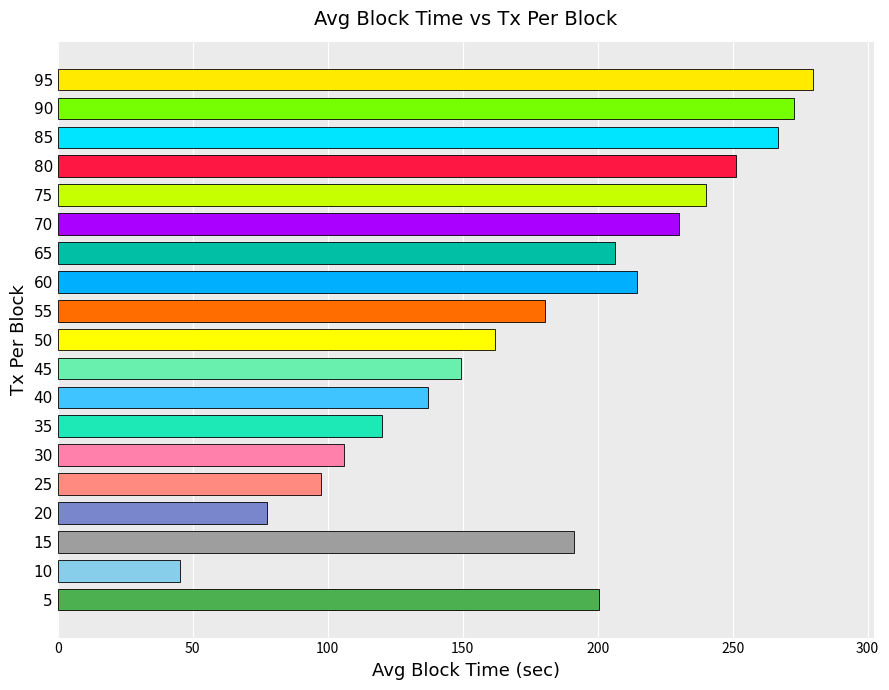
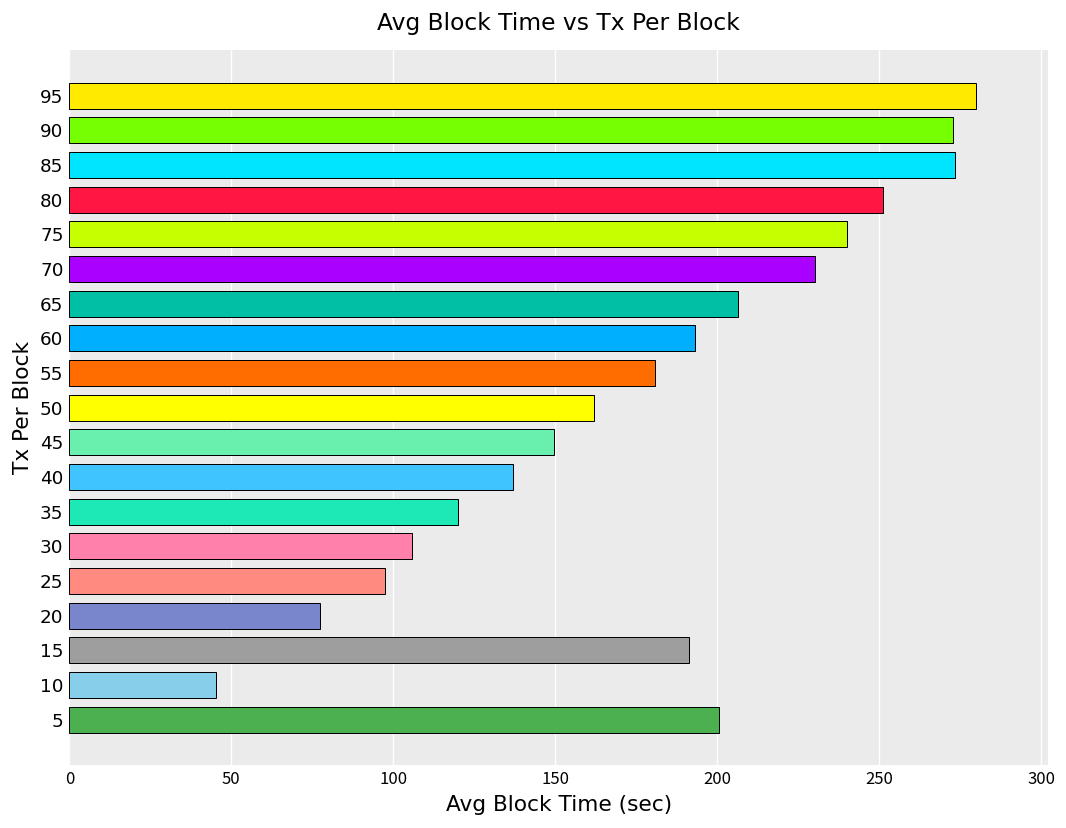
85: 267 -> 273
60: 214 -> 193
